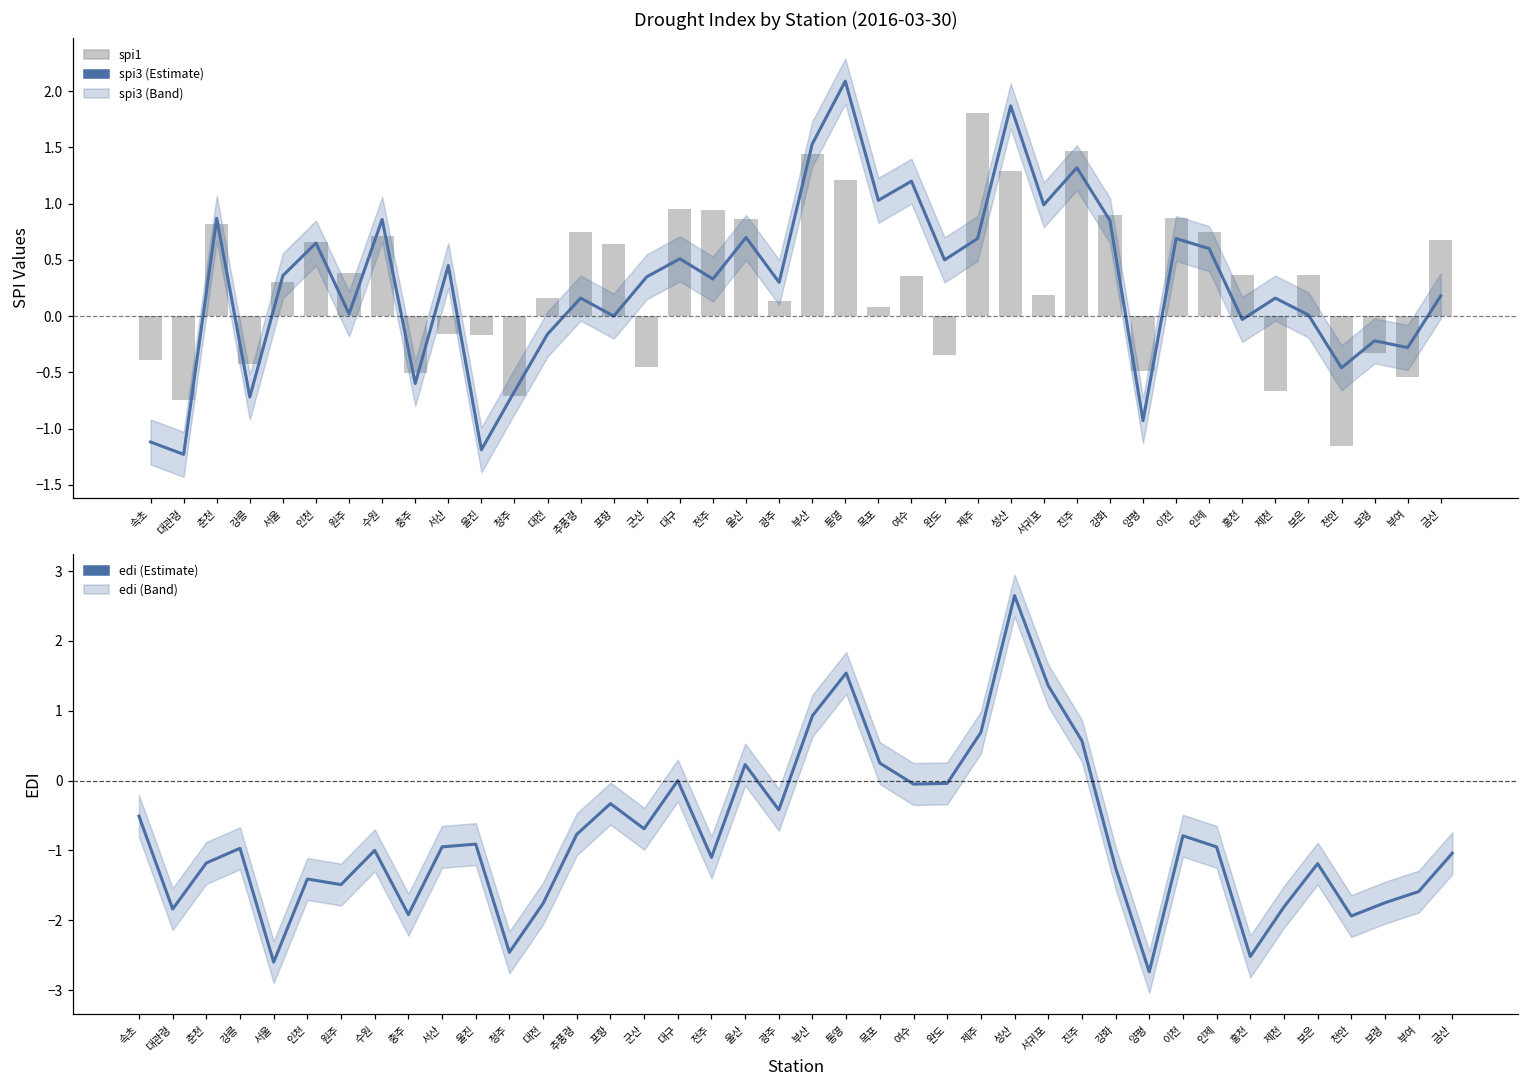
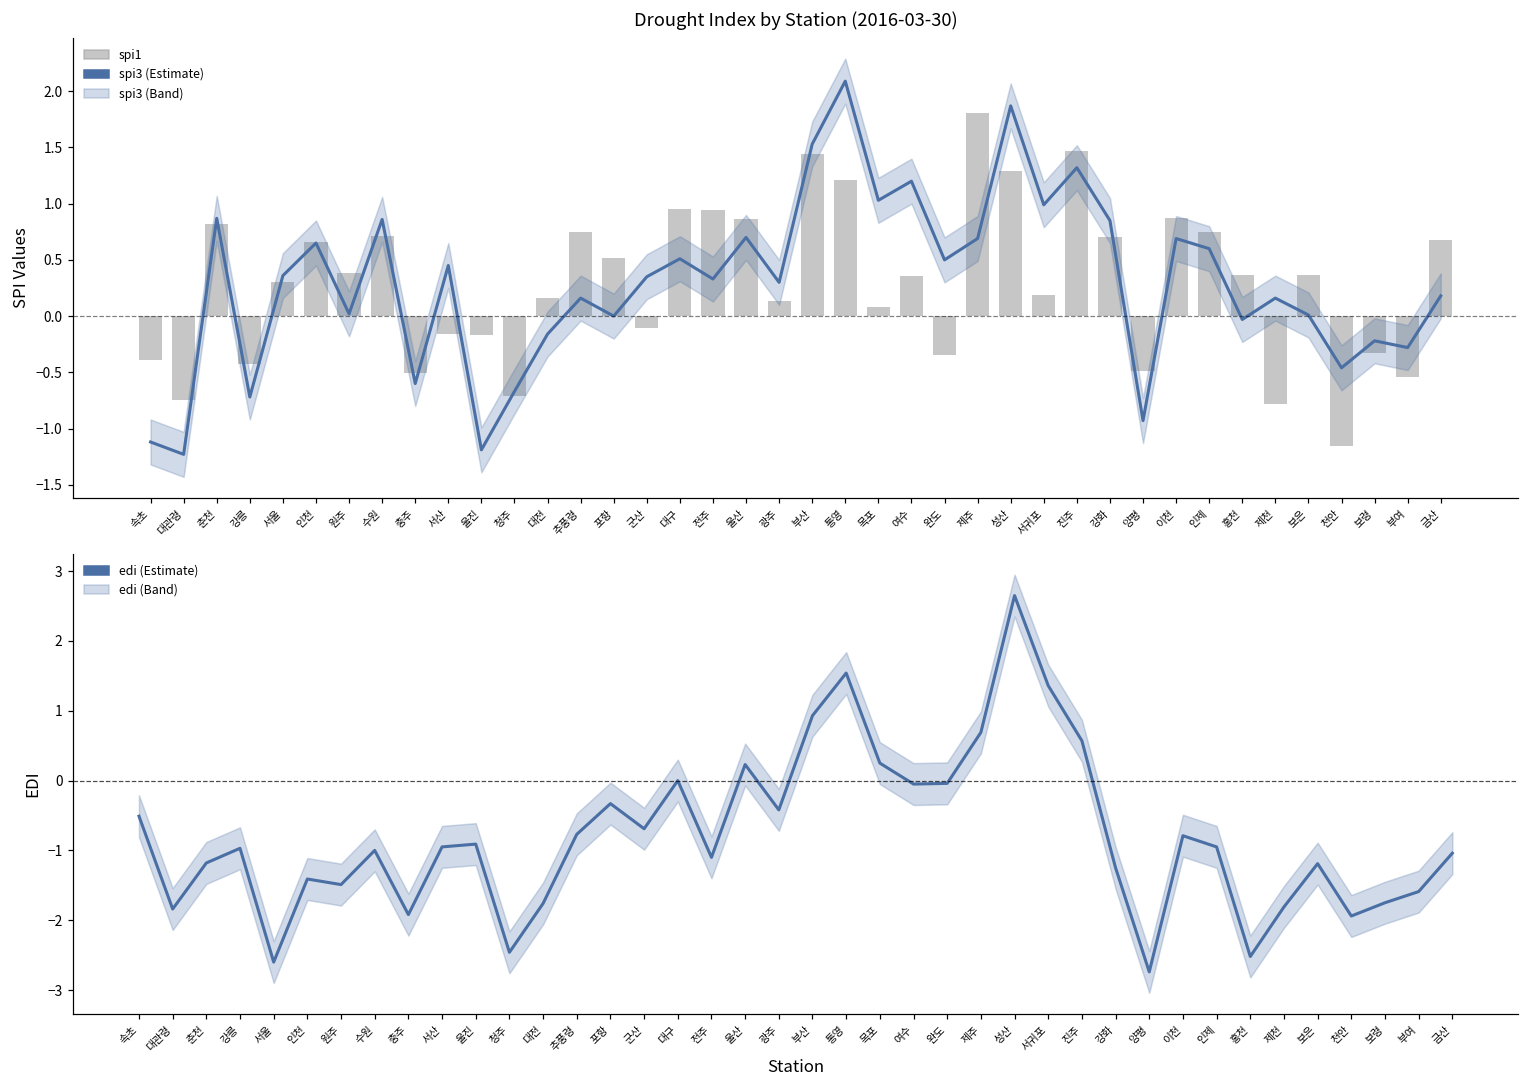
Drought Index by Station (2016-03-30), spi1, 포항: 0.64 -> 0.52
Drought Index by Station (2016-03-30), spi1, 군산: -0.45 -> -0.11
Drought Index by Station (2016-03-30), spi1, 강화: 0.9 -> 0.7
Drought Index by Station (2016-03-30), spi1, 제천: -0.67 -> -0.78
